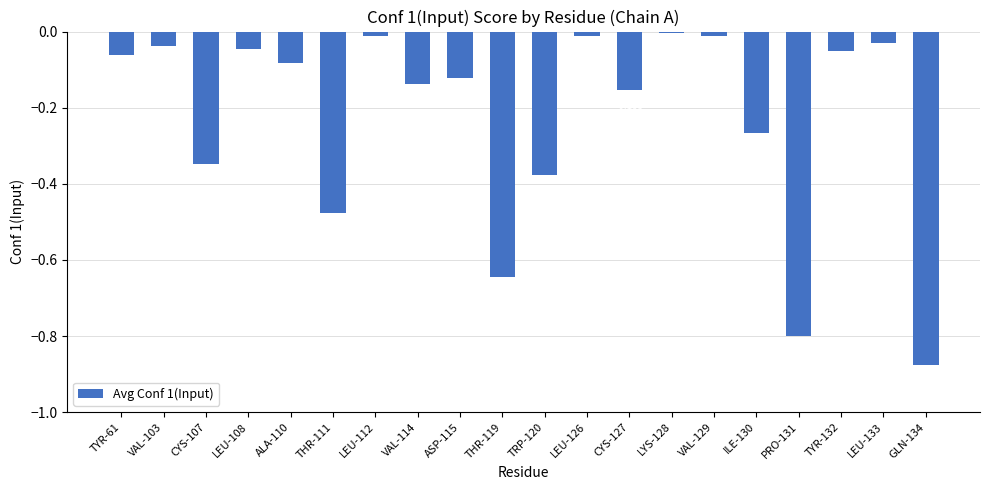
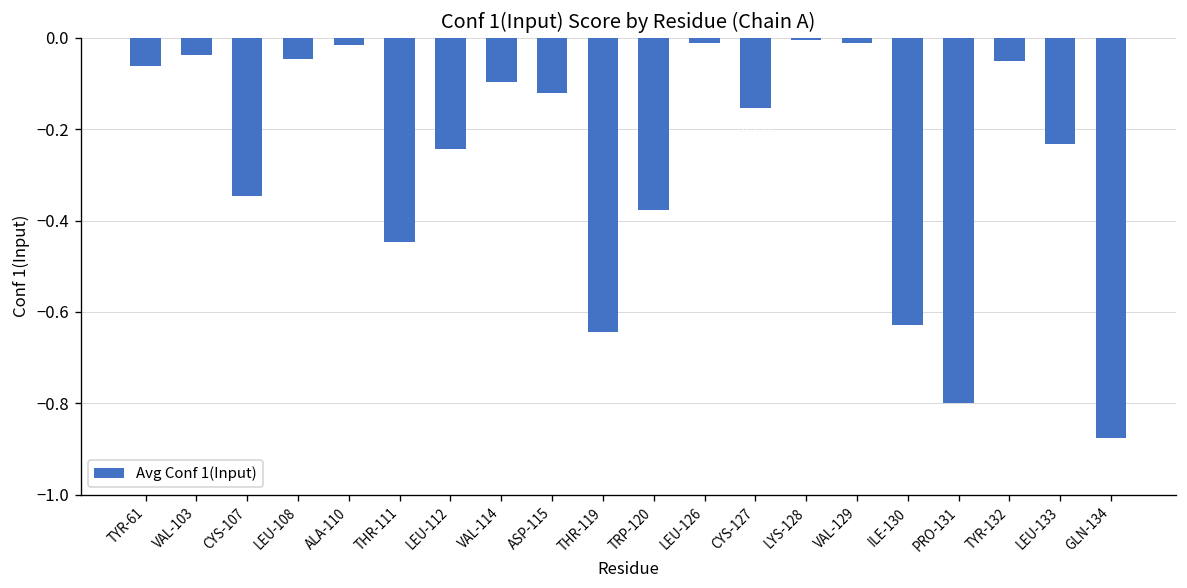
ALA-110: -0.08 -> -0.01
THR-111: -0.48 -> -0.45
LEU-112: -0.01 -> -0.24
VAL-114: -0.14 -> -0.10
ILE-130: -0.27 -> -0.63
LEU-133: -0.03 -> -0.23
